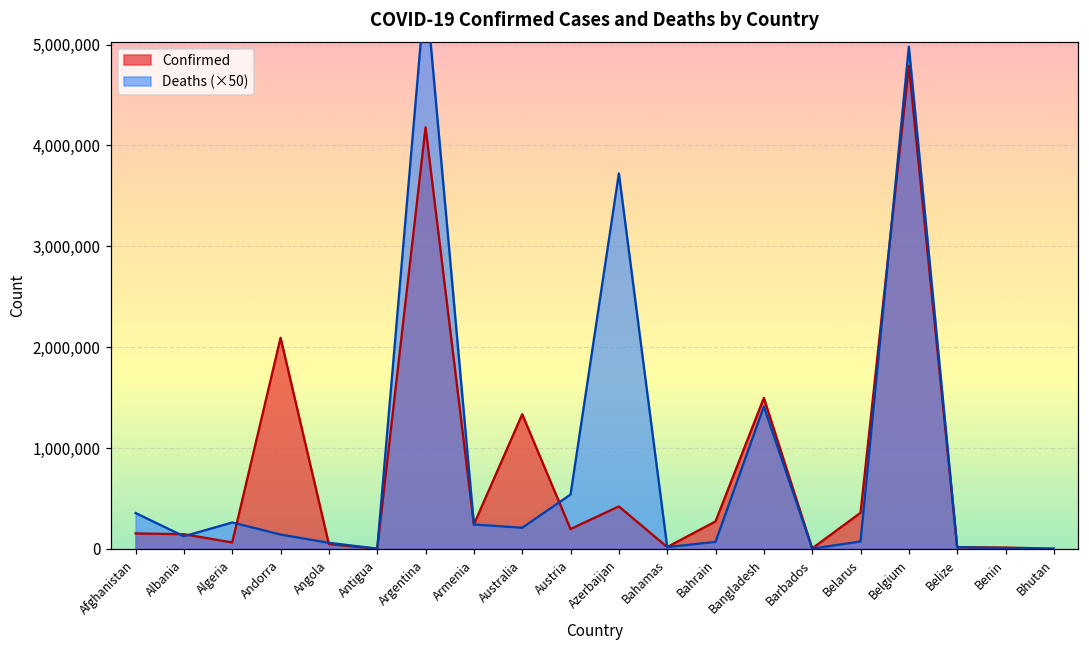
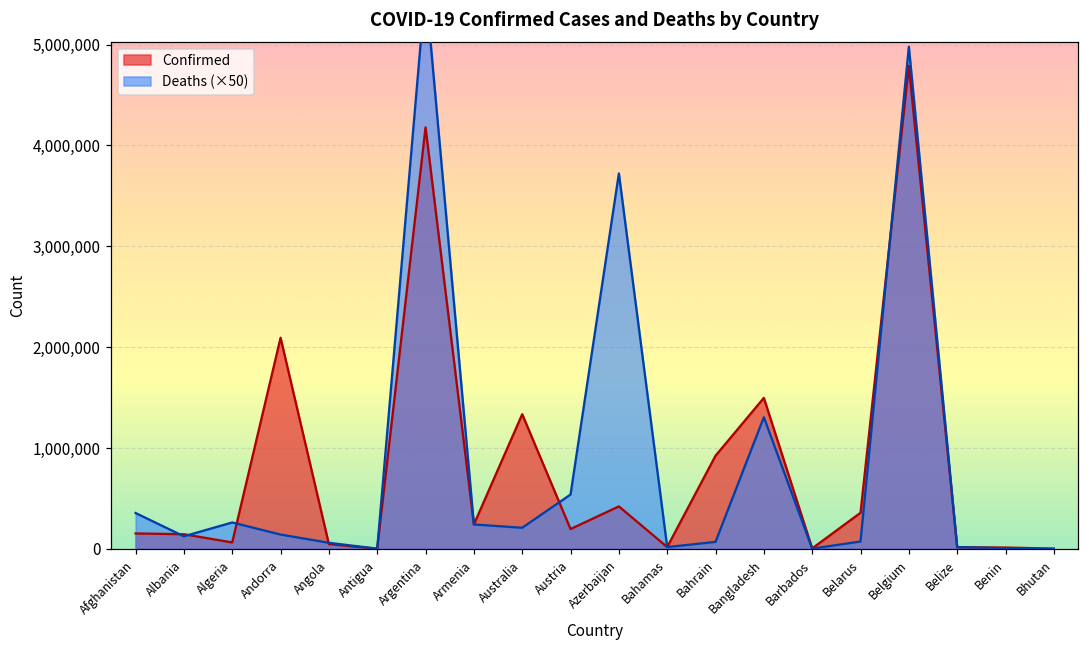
Confirmed, Bahrain: 300,000 -> 900,000
Deaths (×50), Bangladesh: 1,400,000 -> 1,300,000
